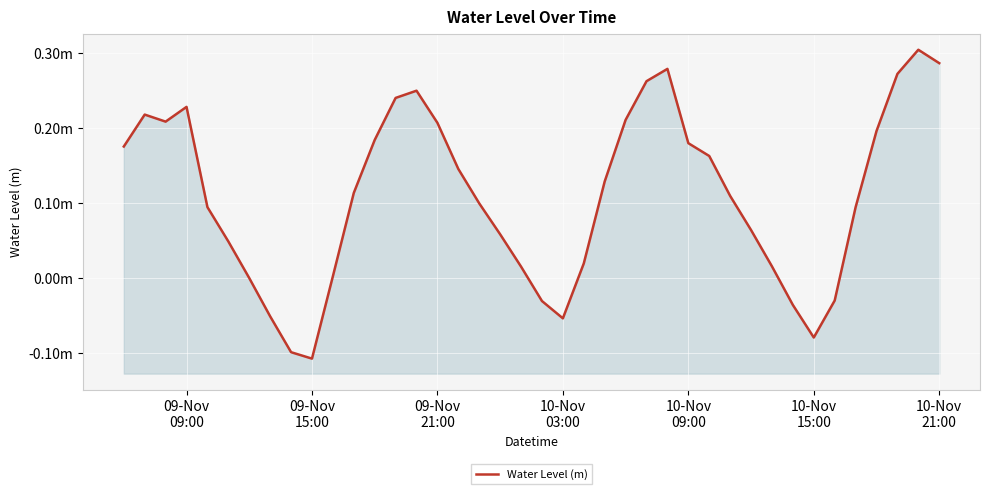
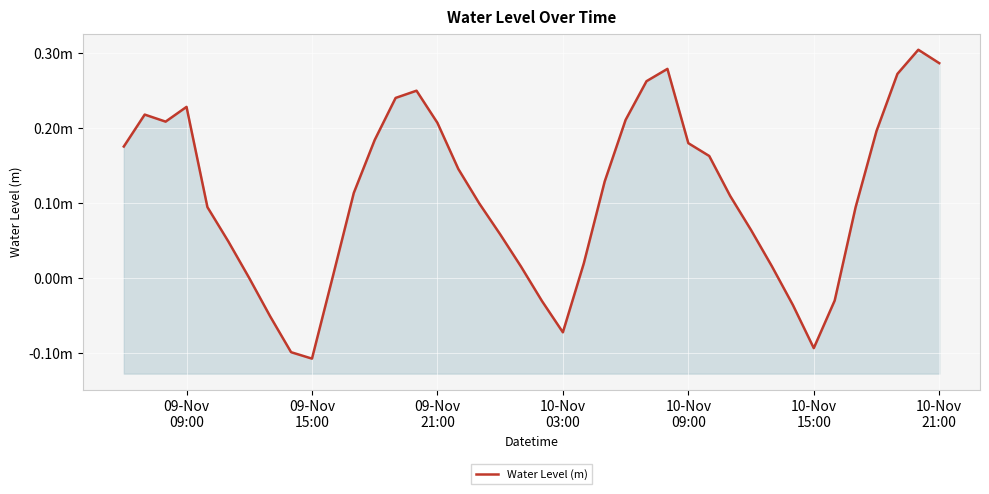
10-Nov 03:00: -0.05m -> -0.07m
10-Nov 15:00: -0.08m -> -0.09m
